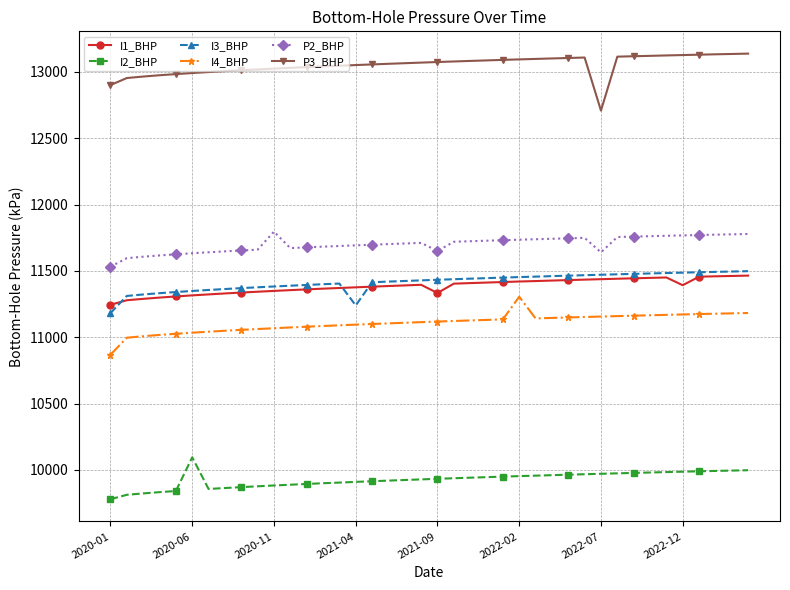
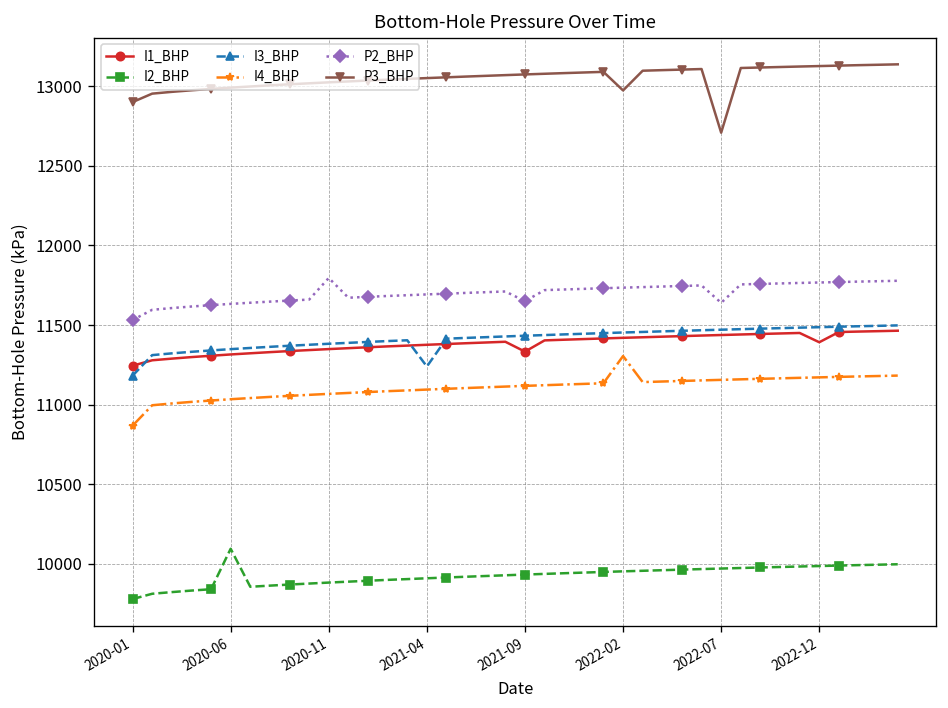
P3_BHP, 2022-02: 13090 -> 12970
